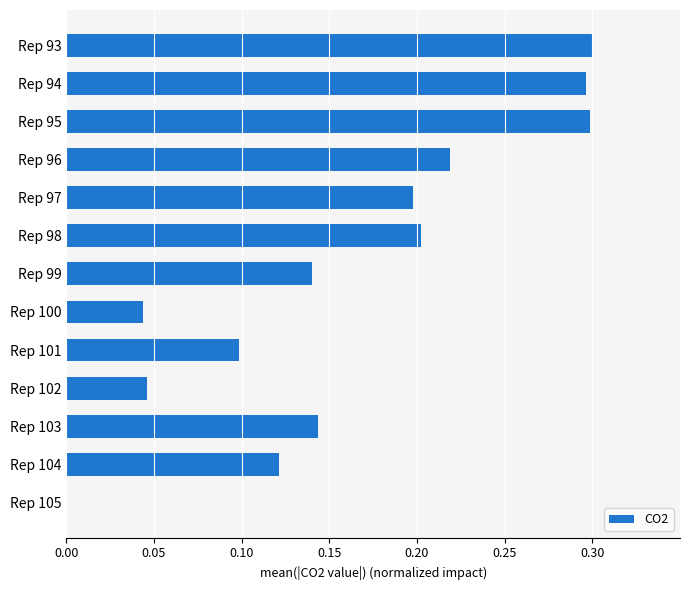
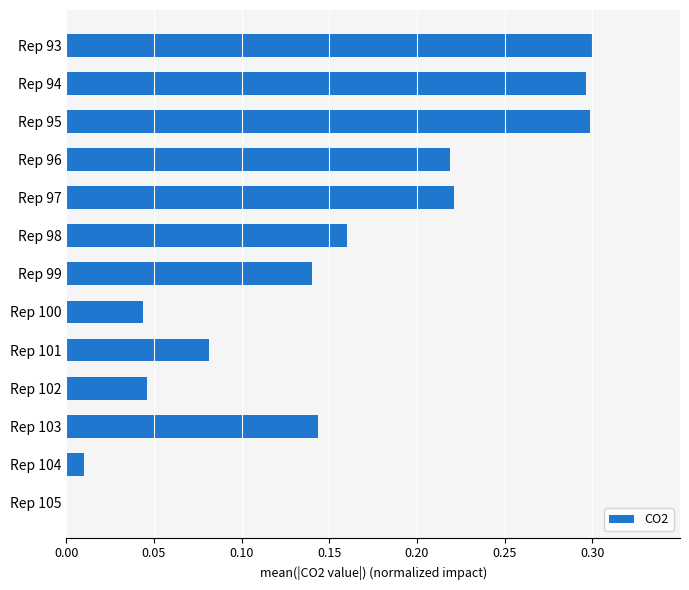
Rep 97: 0.197 -> 0.221
Rep 98: 0.203 -> 0.160
Rep 101: 0.099 -> 0.081
Rep 104: 0.121 -> 0.010
